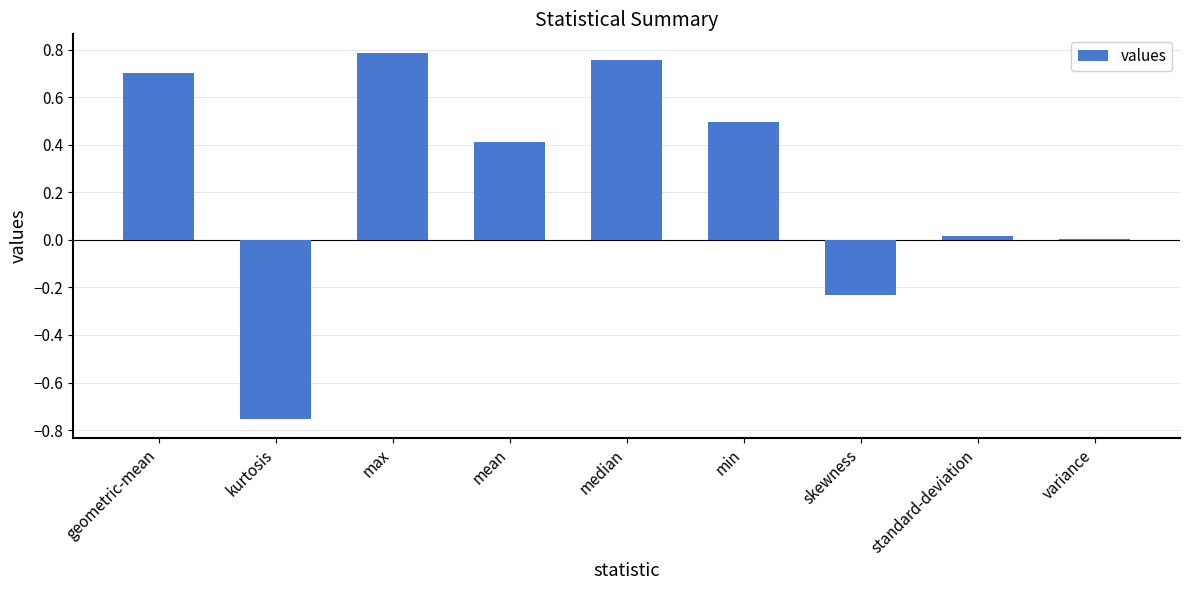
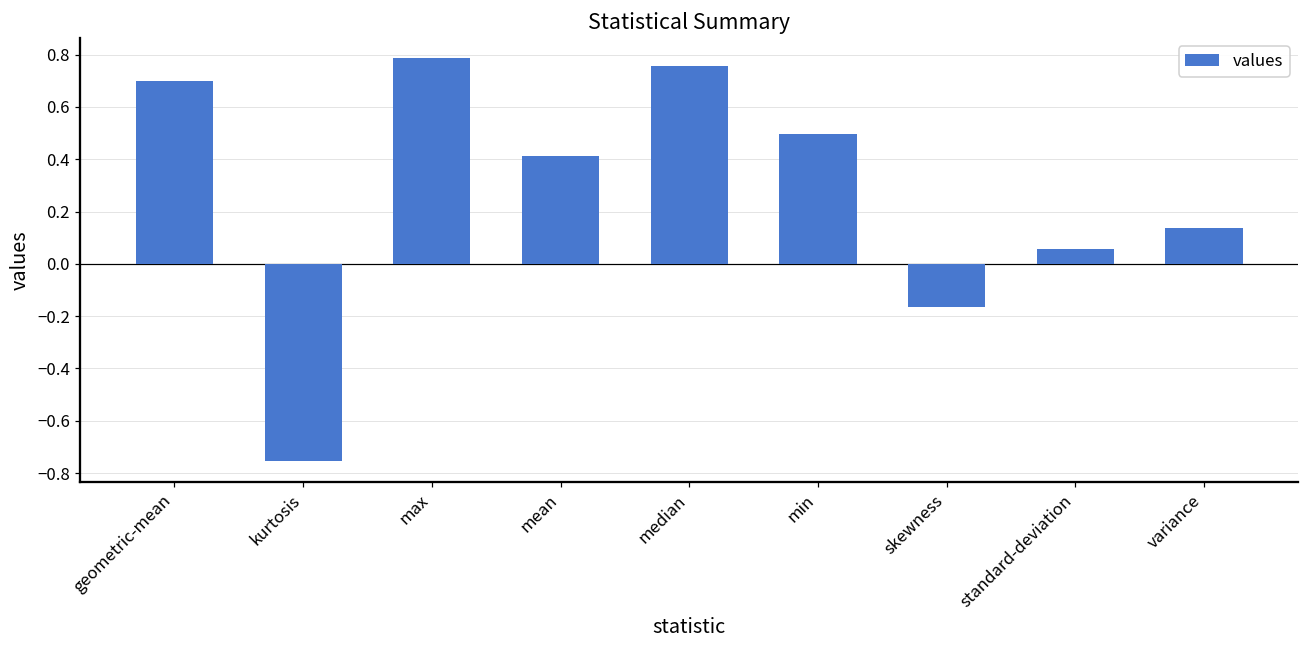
skewness: -0.23 -> -0.16
standard-deviation: 0.02 -> 0.06
variance: 0.00 -> 0.14
